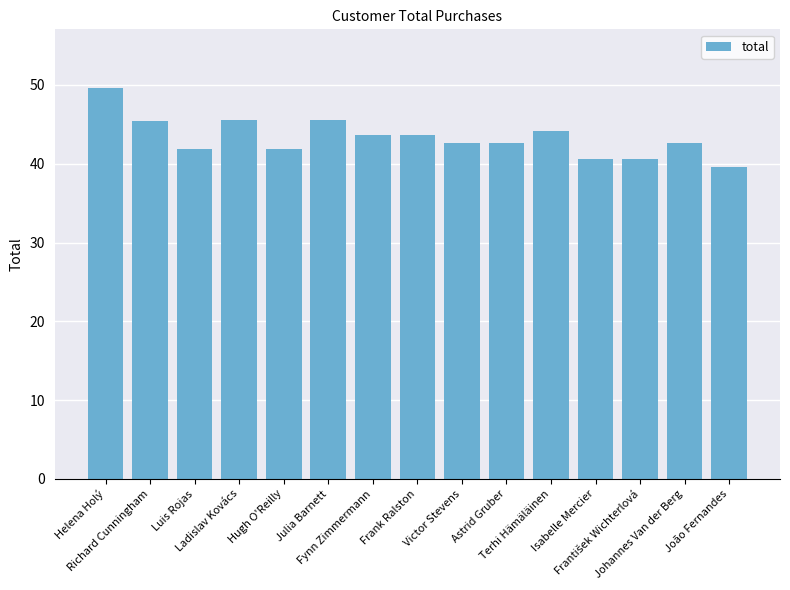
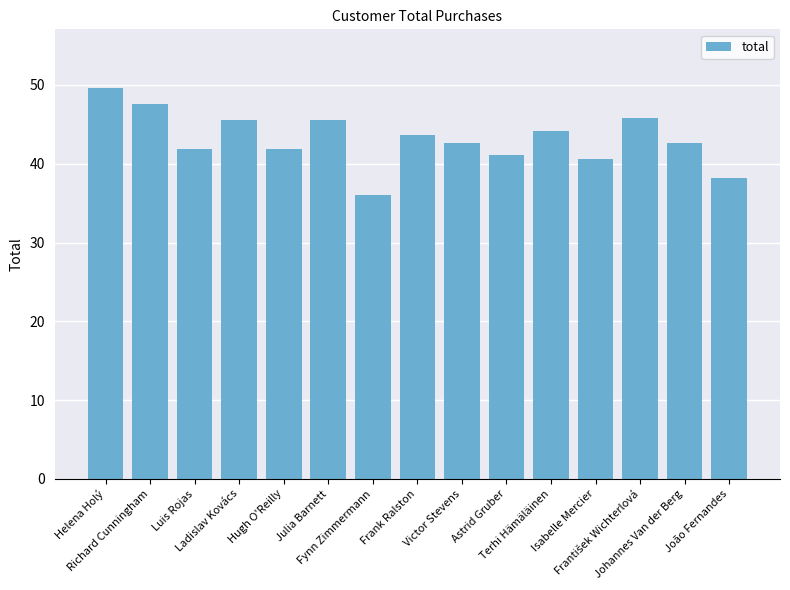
Richard Cunningham: 45 -> 48
Fynn Zimmermann: 44 -> 36
Astrid Gruber: 43 -> 41
František Wichterlová: 41 -> 46
João Fernandes: 40 -> 38
